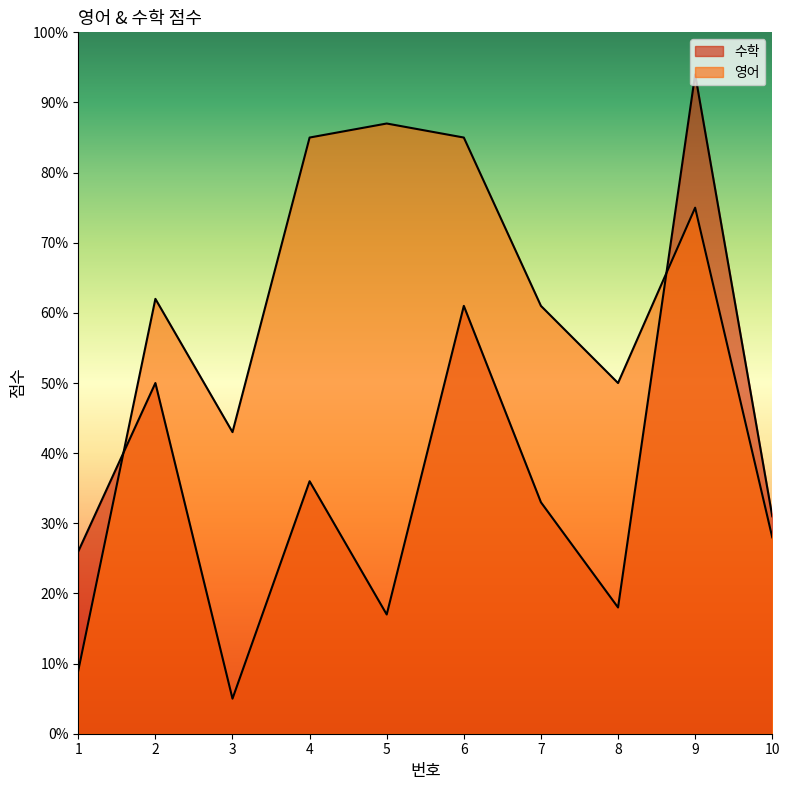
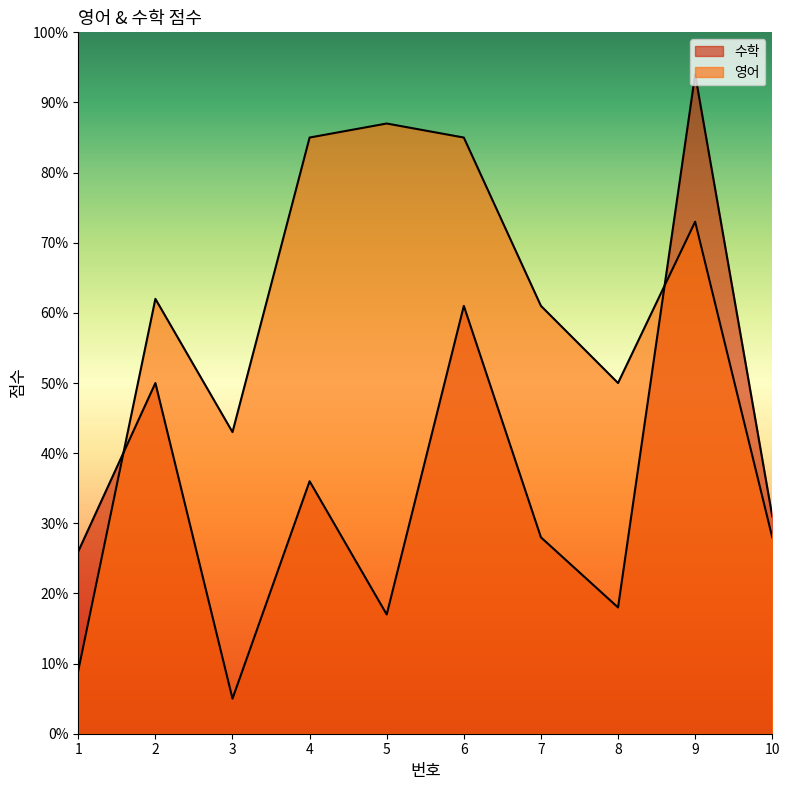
수학, 7: 33% -> 28%
영어, 9: 75% -> 73%
